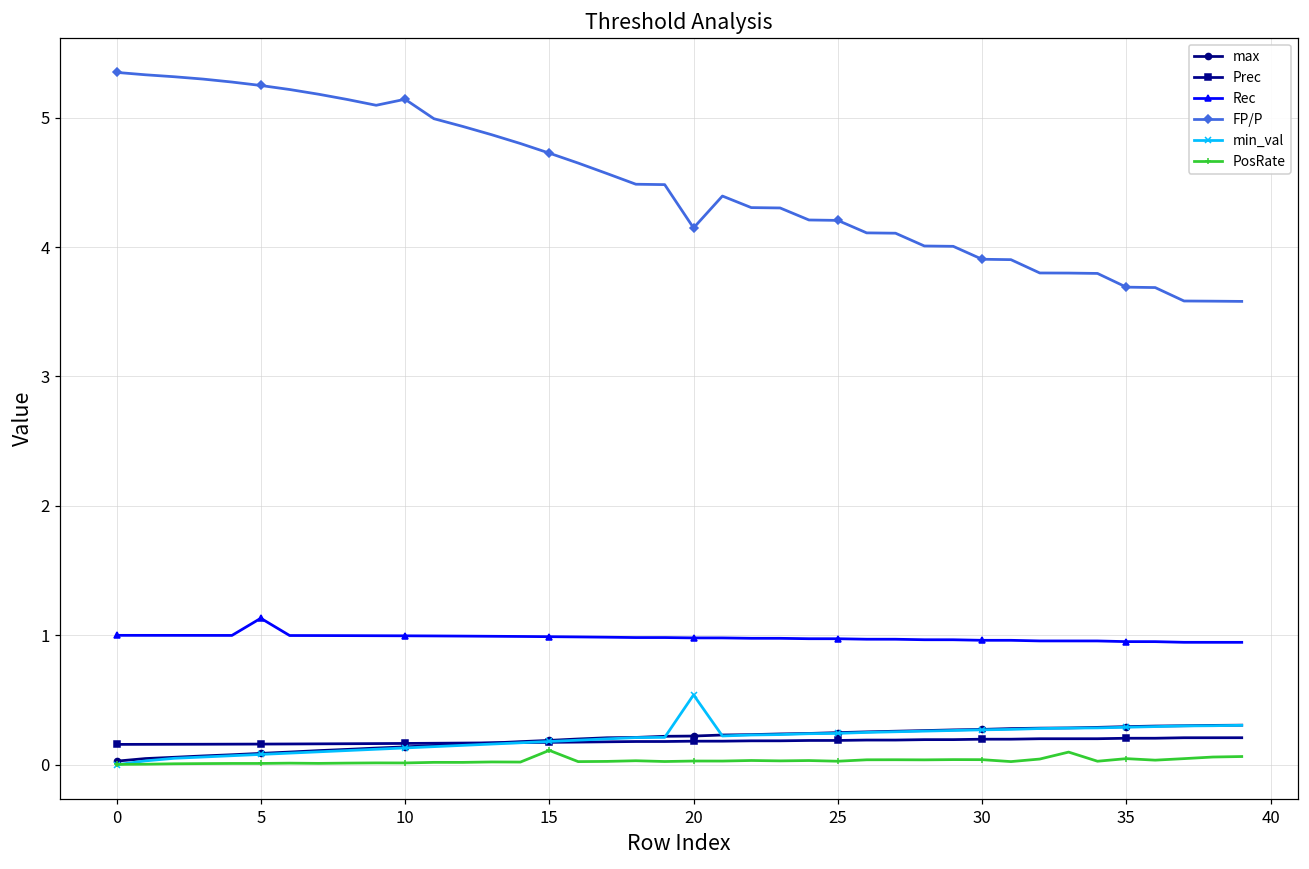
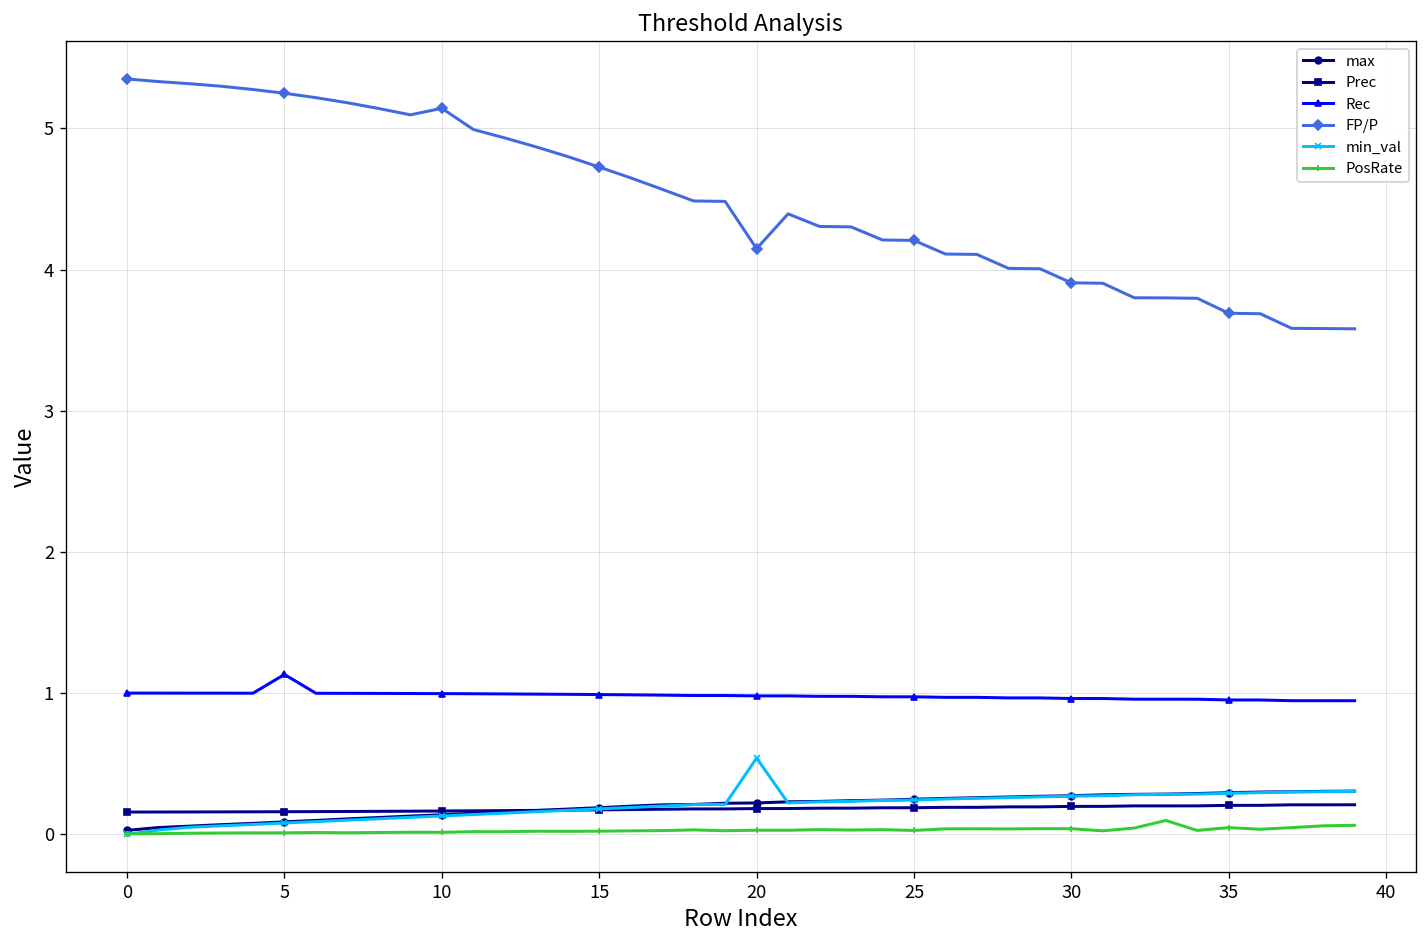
PosRate, 15: 0.11 -> 0.02
